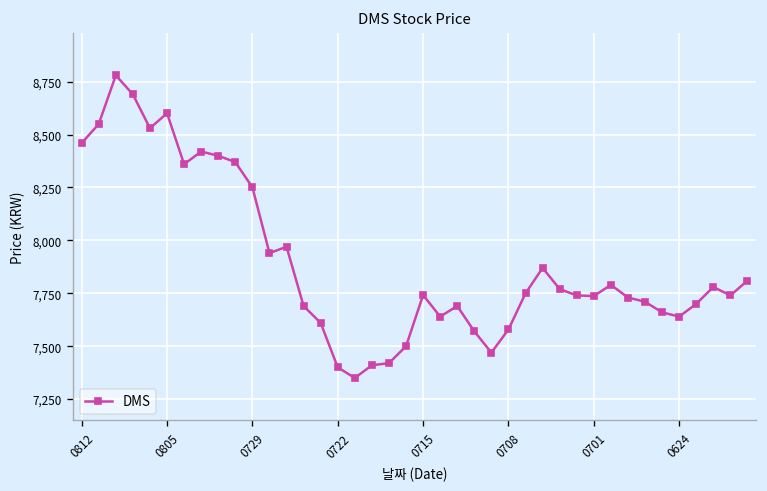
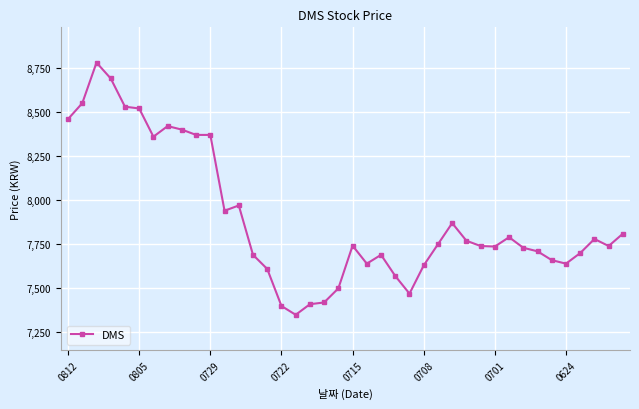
0805: 8,600 -> 8,520
0729: 8,250 -> 8,370
0708: 7,580 -> 7,630
